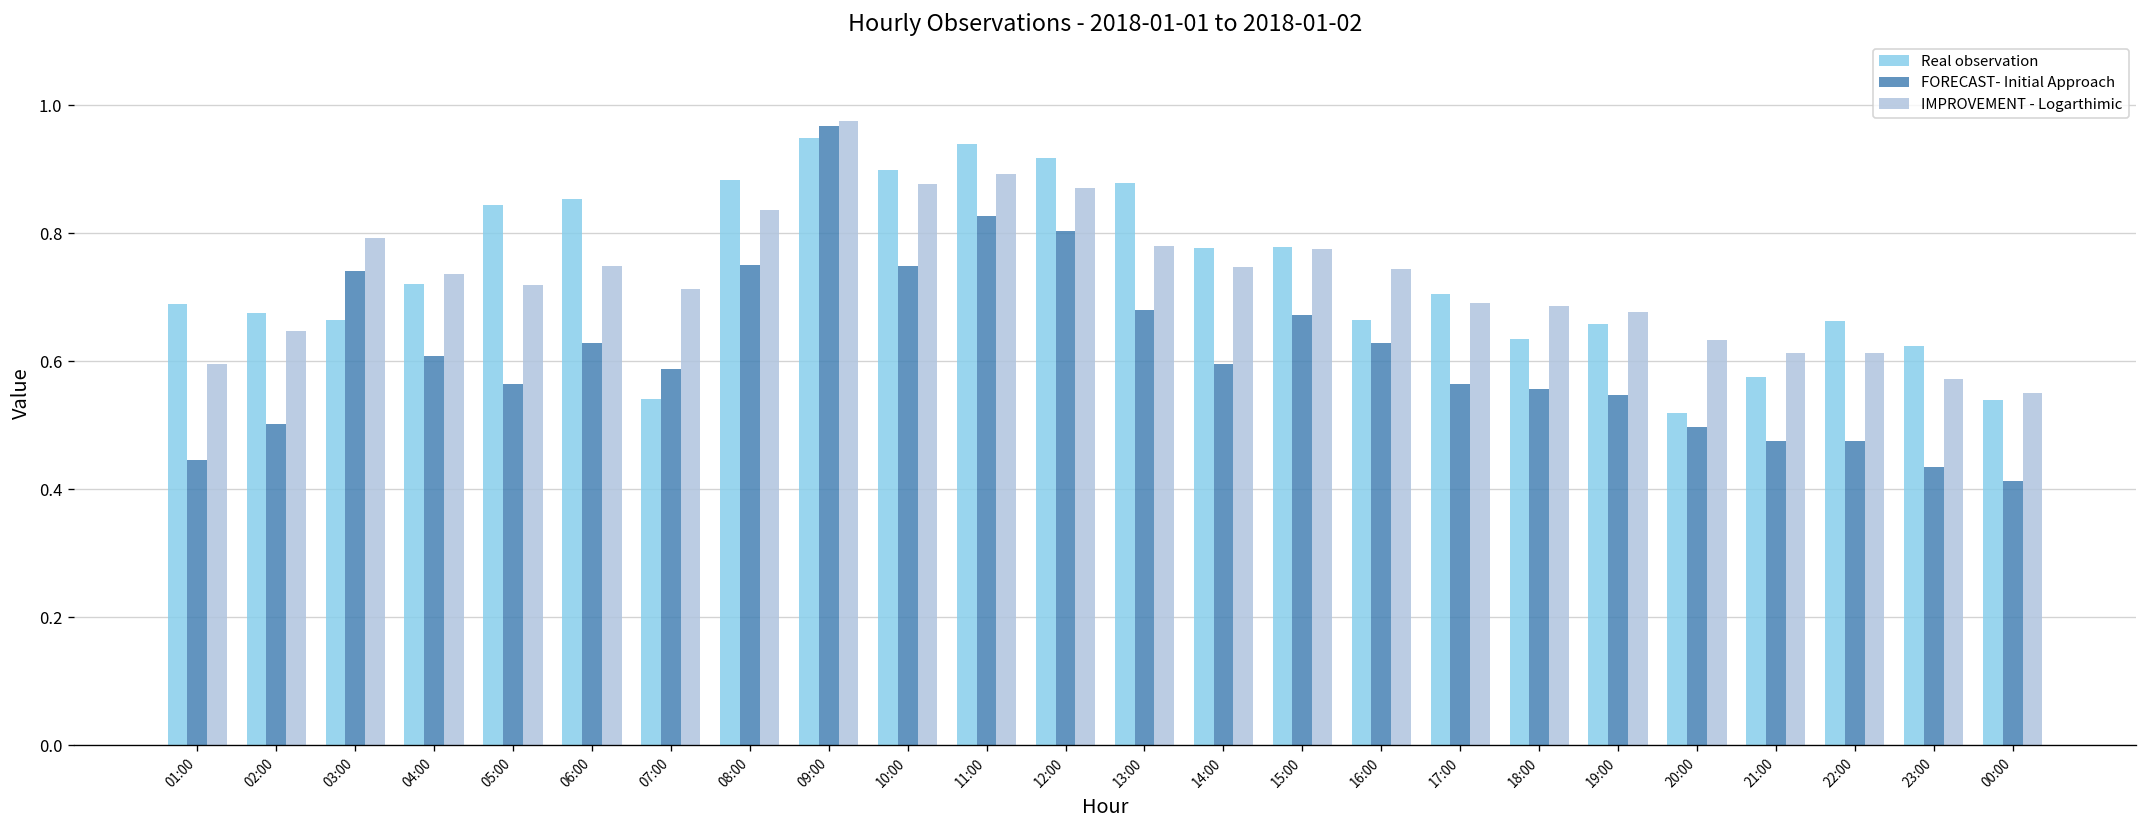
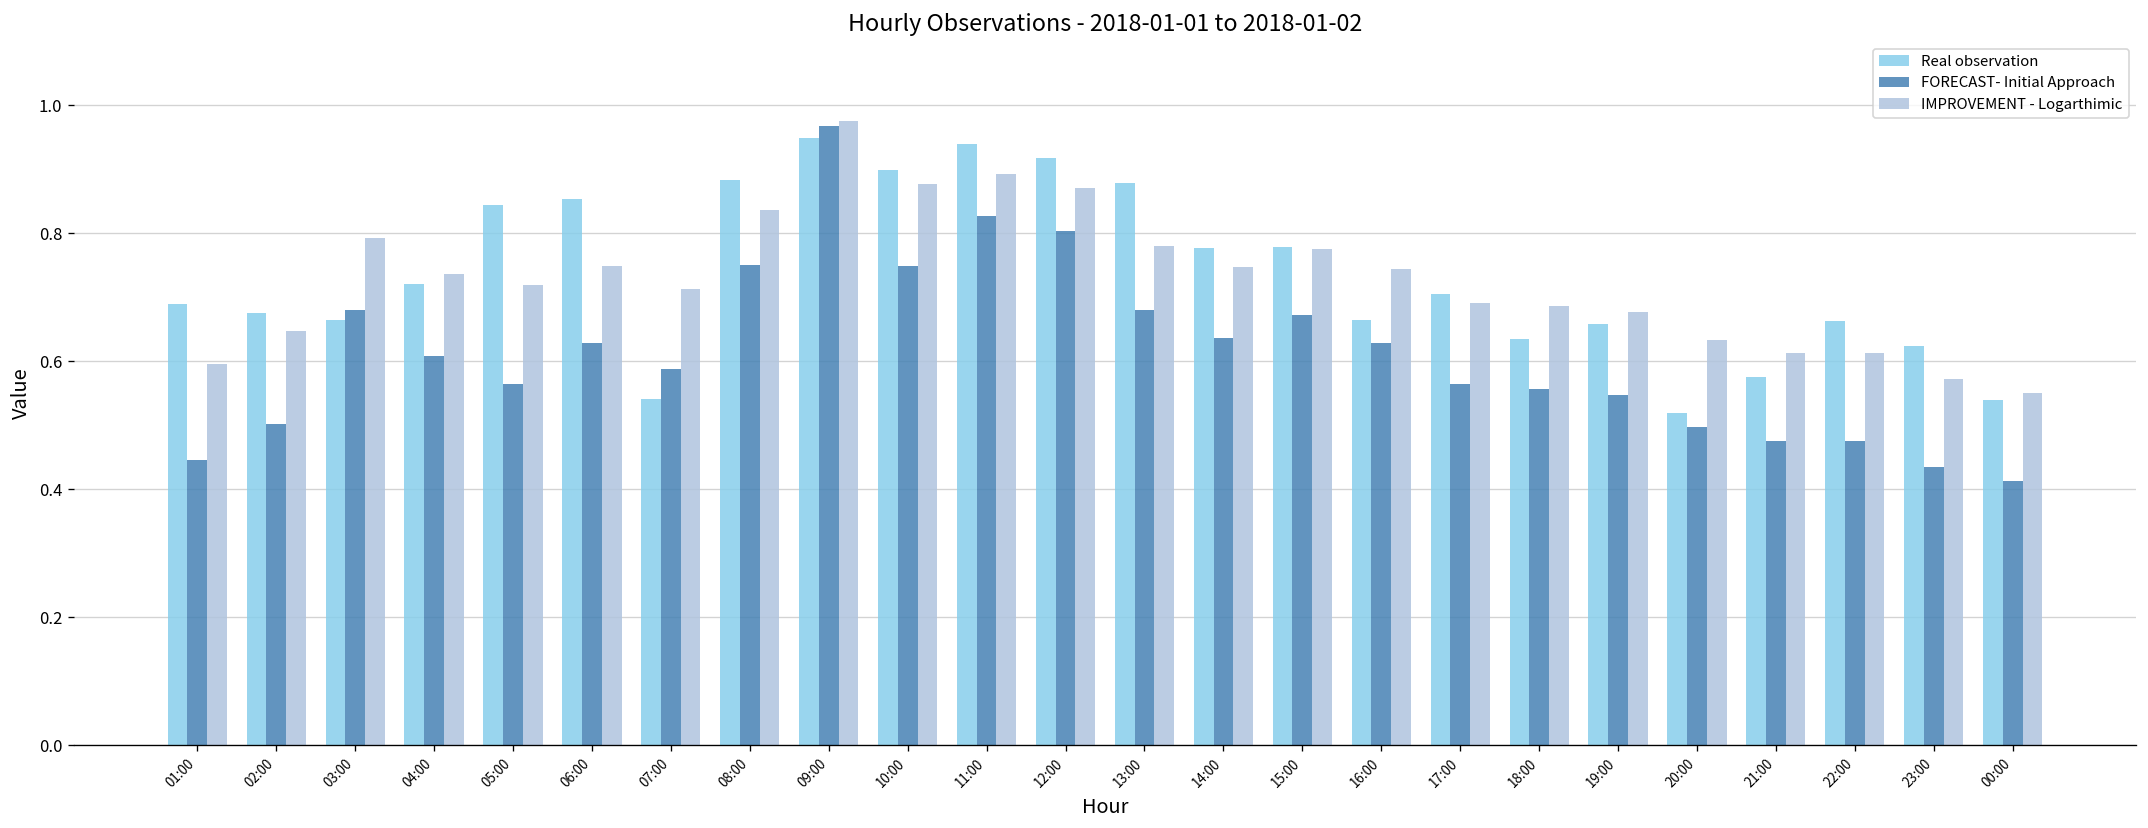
FORECAST- Initial Approach, 03:00: 0.74 -> 0.68
FORECAST- Initial Approach, 14:00: 0.60 -> 0.64
